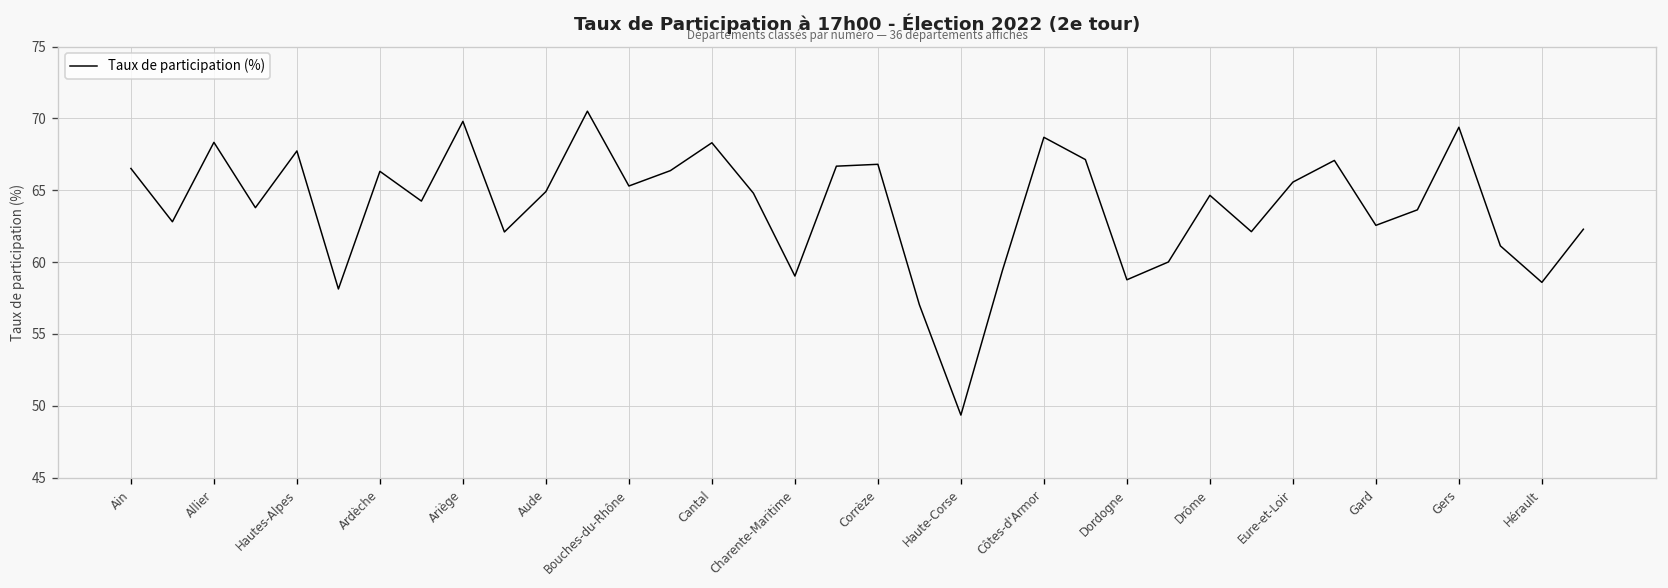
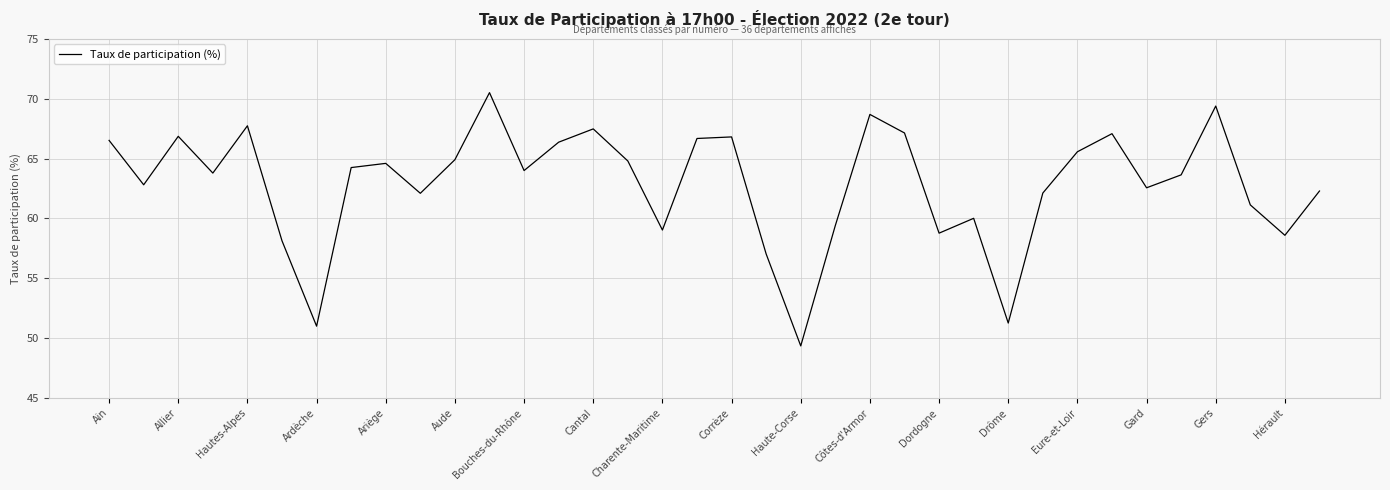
Allier: 68.3 -> 66.9
Ardèche: 66.3 -> 51.0
Ariège: 69.8 -> 64.6
Bouches-du-Rhône: 65.3 -> 64.0
Cantal: 68.3 -> 67.5
Drôme: 64.7 -> 51.3
